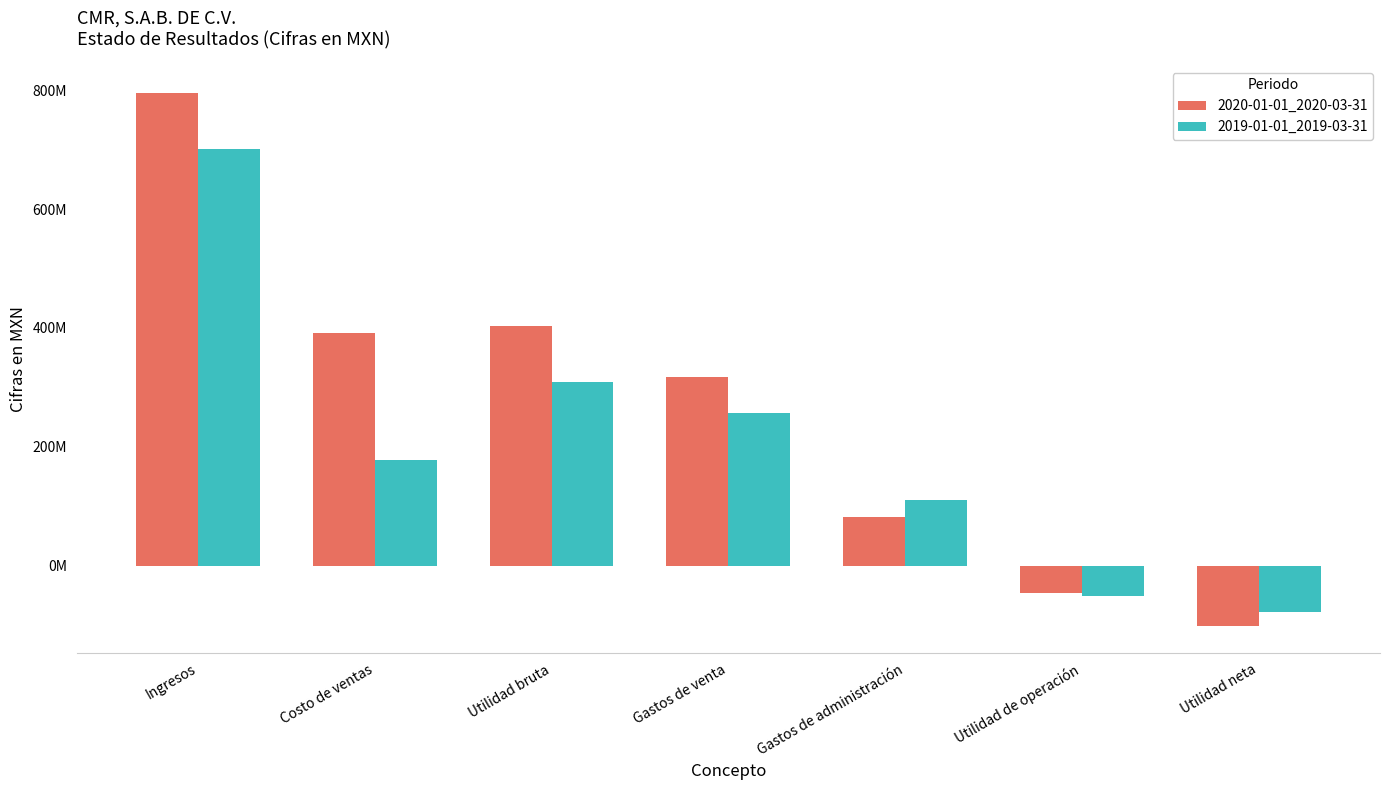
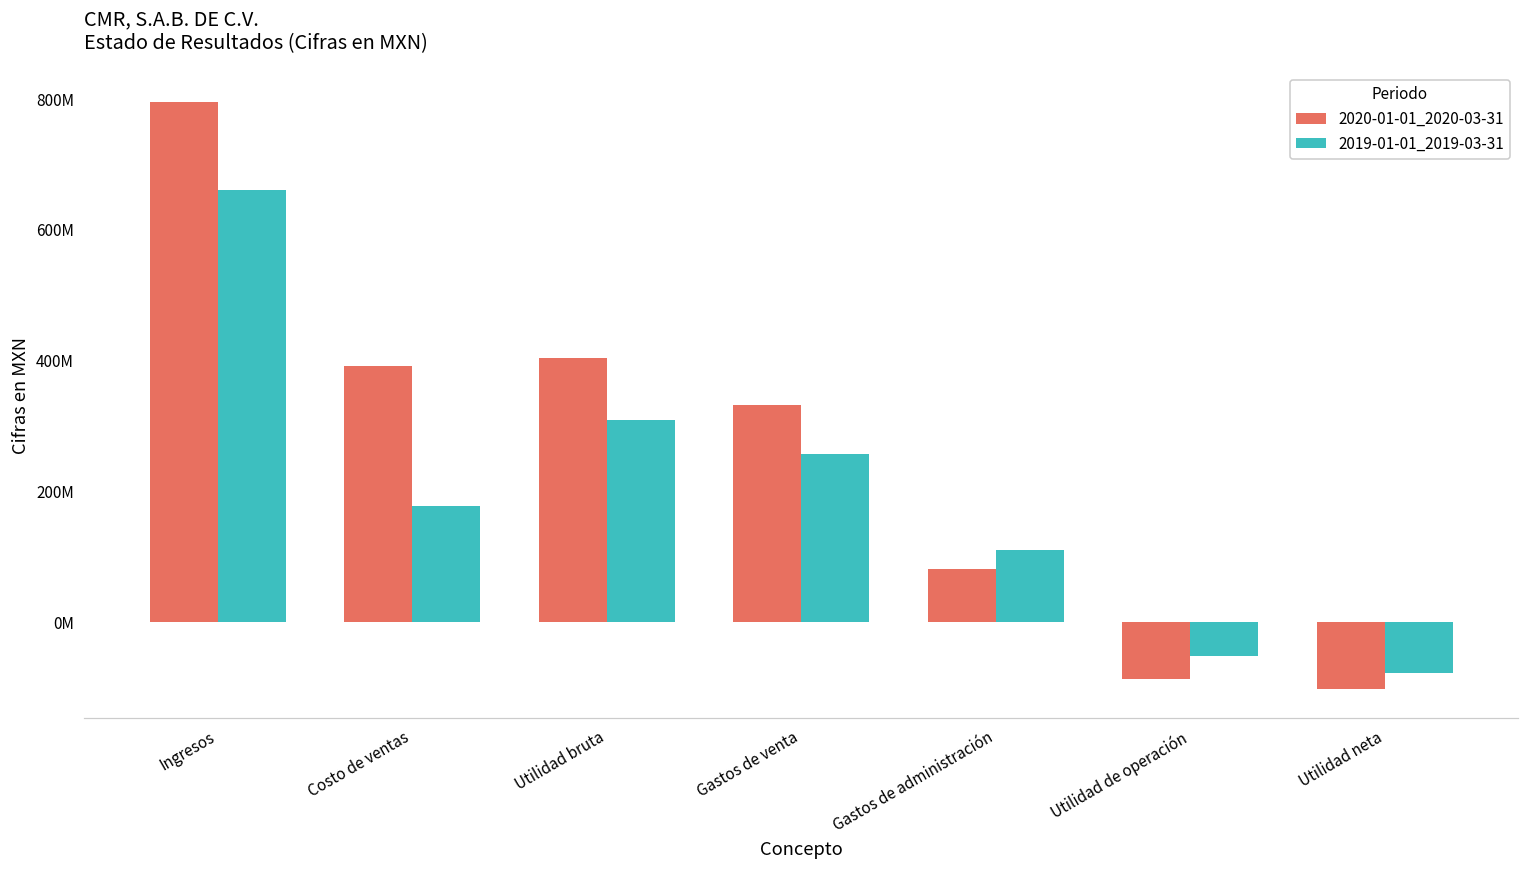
2019-01-01_2019-03-31, Ingresos: 700000000 -> 660000000
2020-01-01_2020-03-31, Gastos de venta: 320000000 -> 330000000
2020-01-01_2020-03-31, Utilidad de operación: -50000000 -> -90000000
